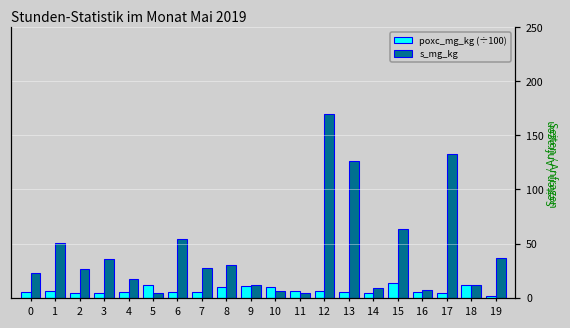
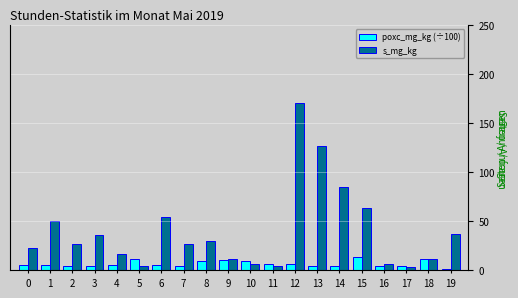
s_mg_kg, 14: 10 -> 80
s_mg_kg, 17: 130 -> 0
